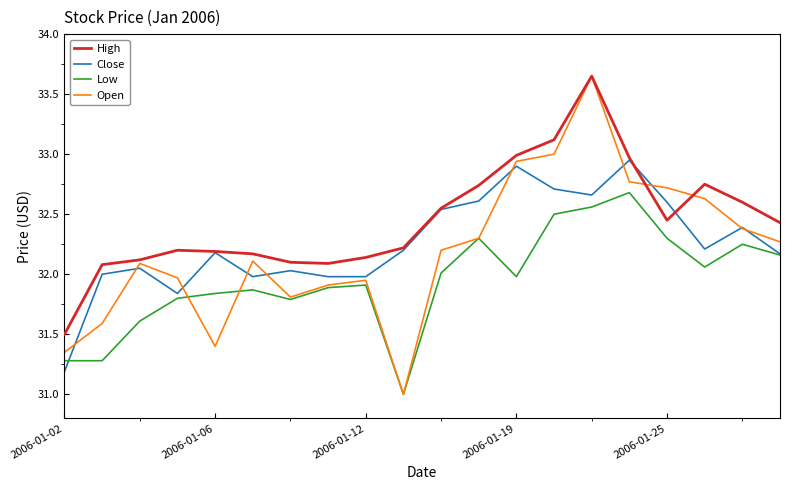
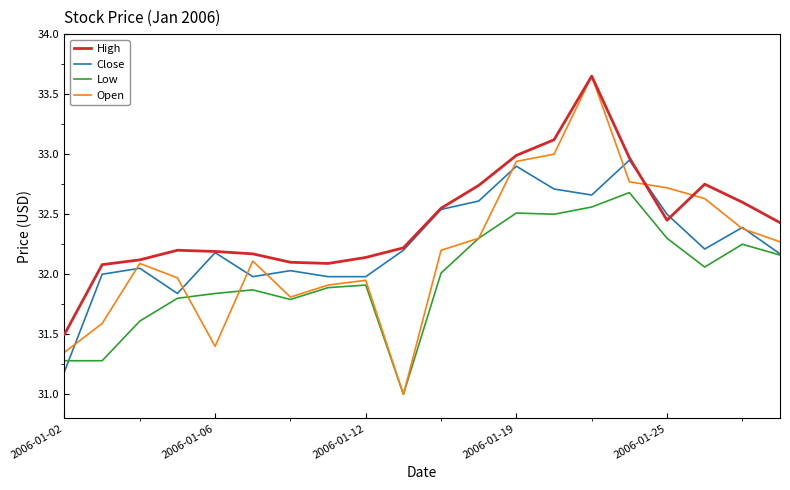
Low, 2006-01-19: 31.98 -> 32.51
Close, 2006-01-25: 32.6 -> 32.5
